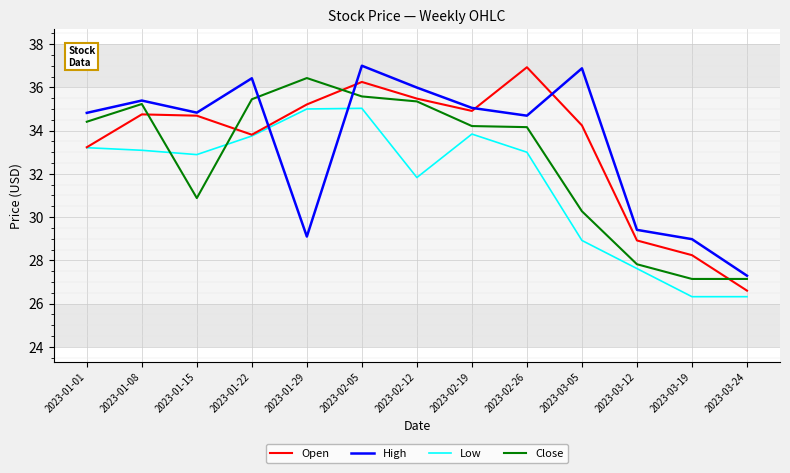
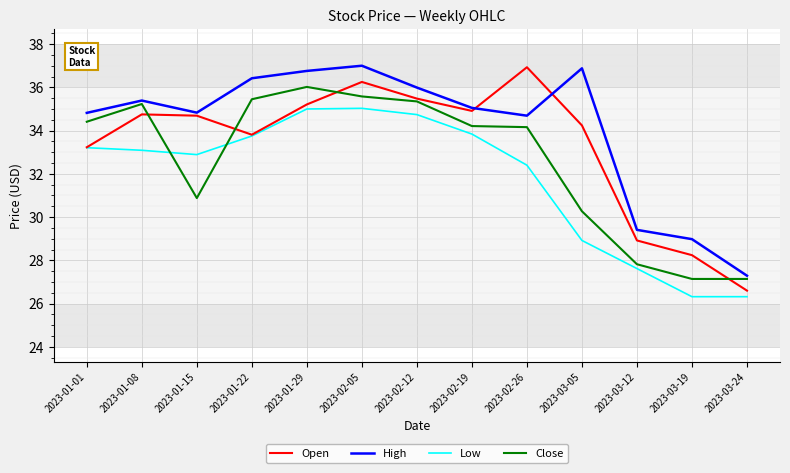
High, 2023-01-29: 29.1 -> 36.8
Close, 2023-01-29: 36.4 -> 36.0
Low, 2023-02-12: 31.8 -> 34.7
Low, 2023-02-26: 33.0 -> 32.4
